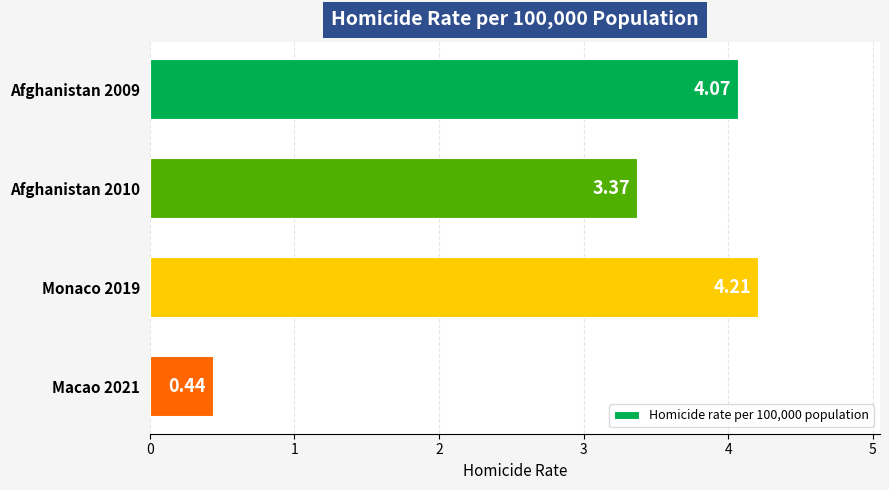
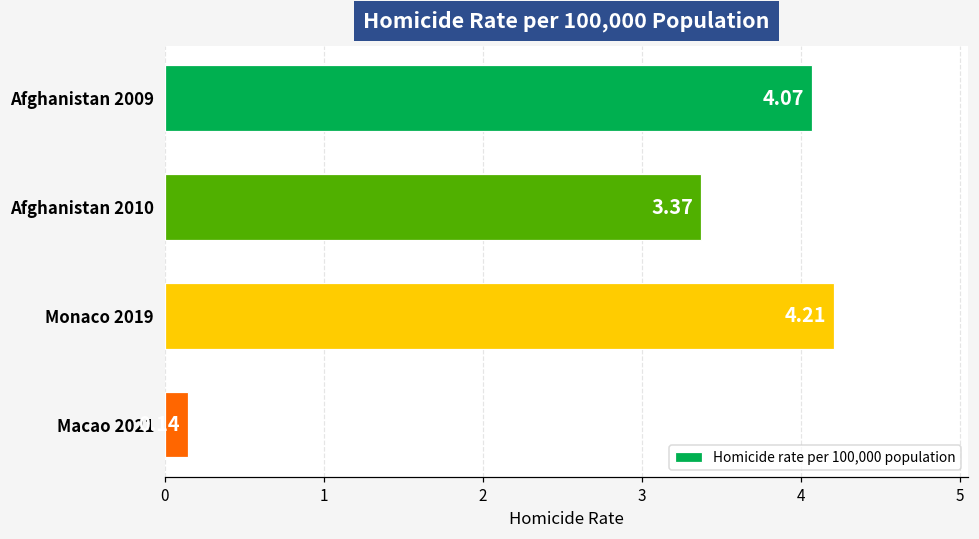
Macao 2021: 0.44 -> 0.14
